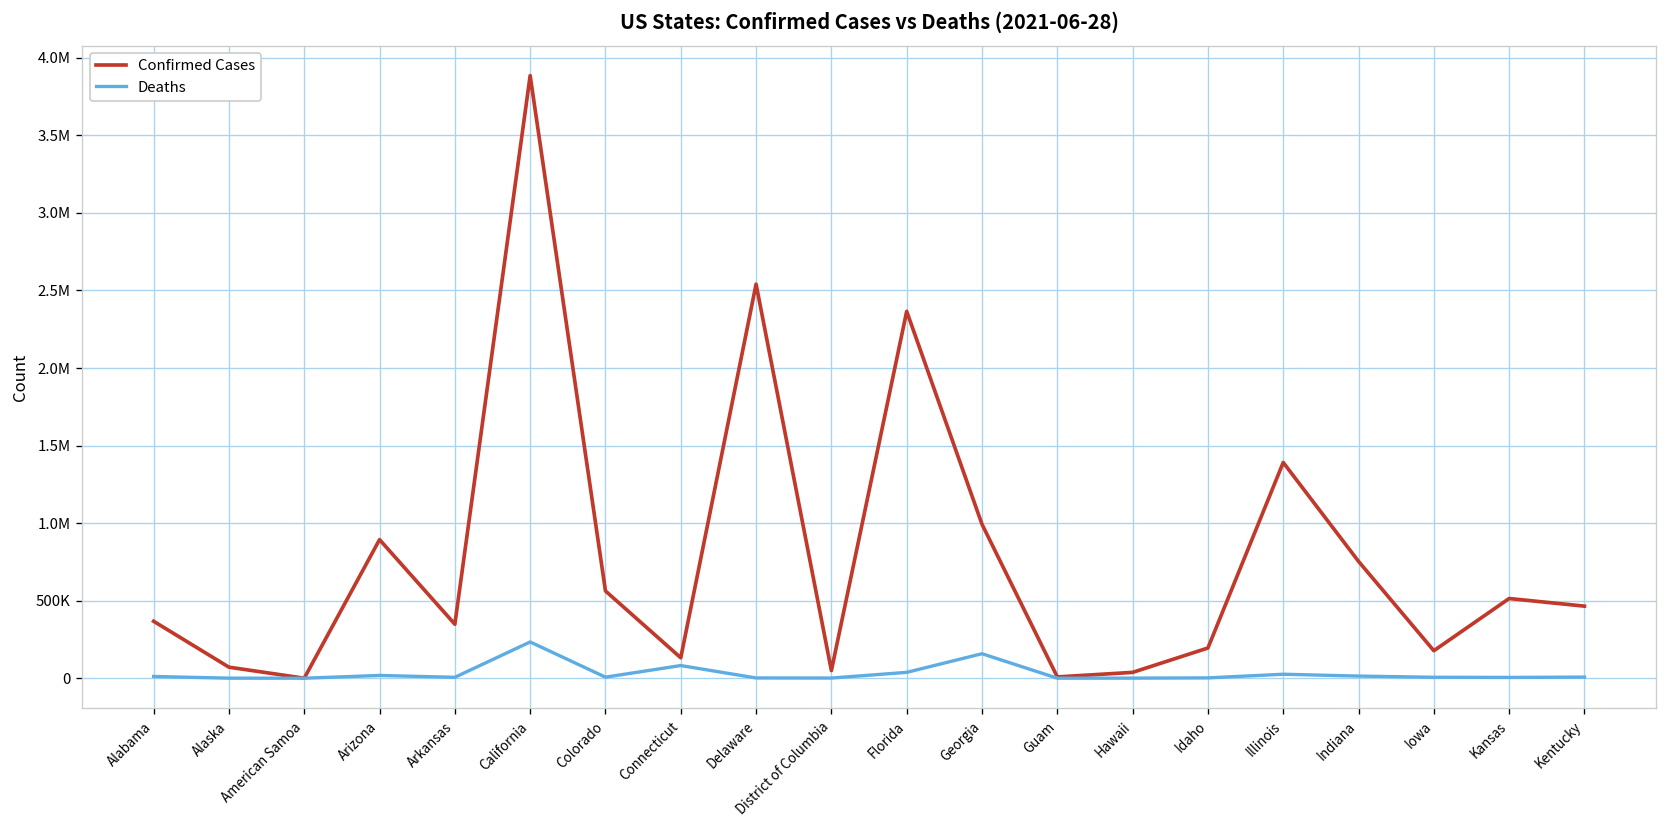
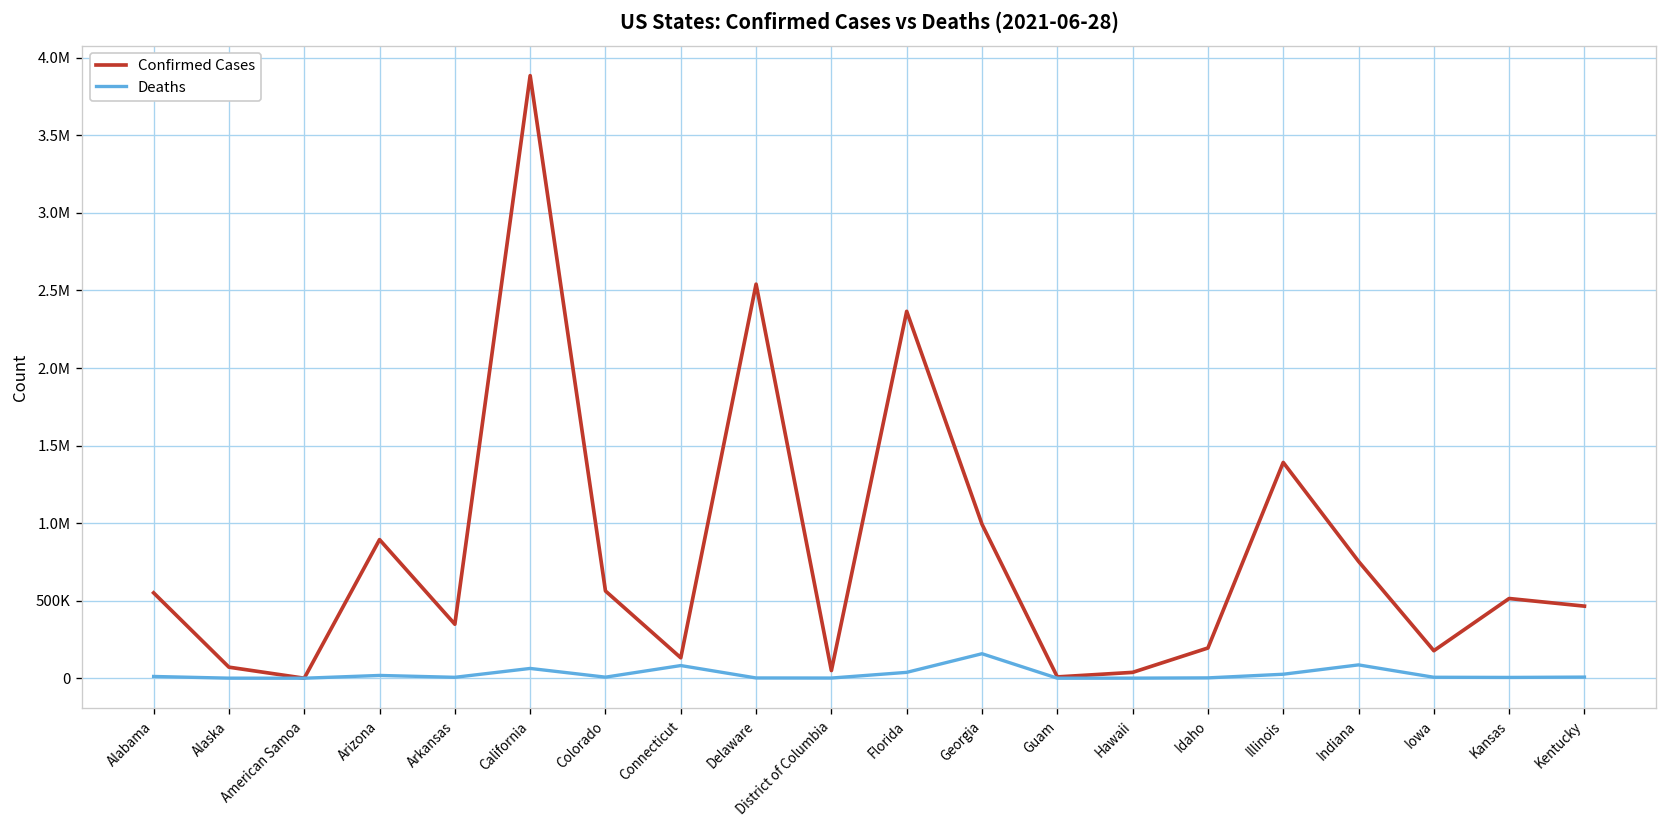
Confirmed Cases, Alabama: 370000 -> 550000
Deaths, California: 230000 -> 60000
Deaths, Indiana: 10000 -> 90000
